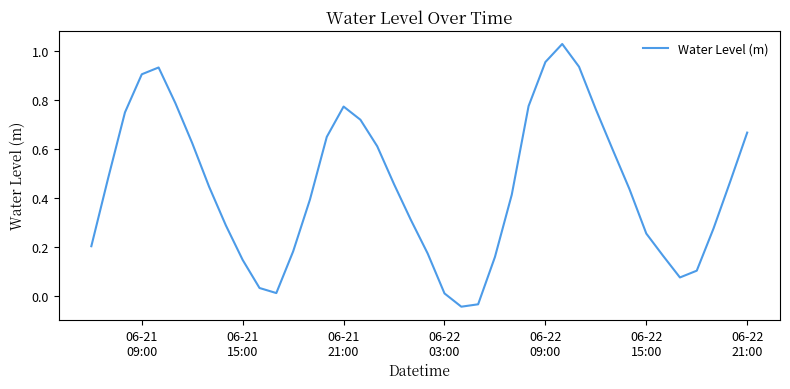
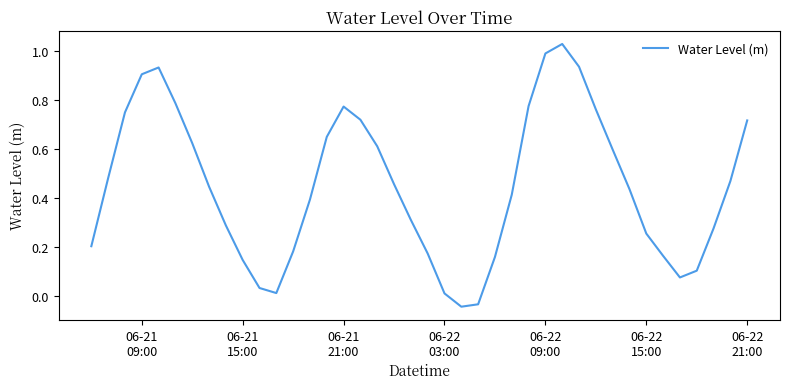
06-22 09:00: 0.96 -> 0.99
06-22 21:00: 0.67 -> 0.72
